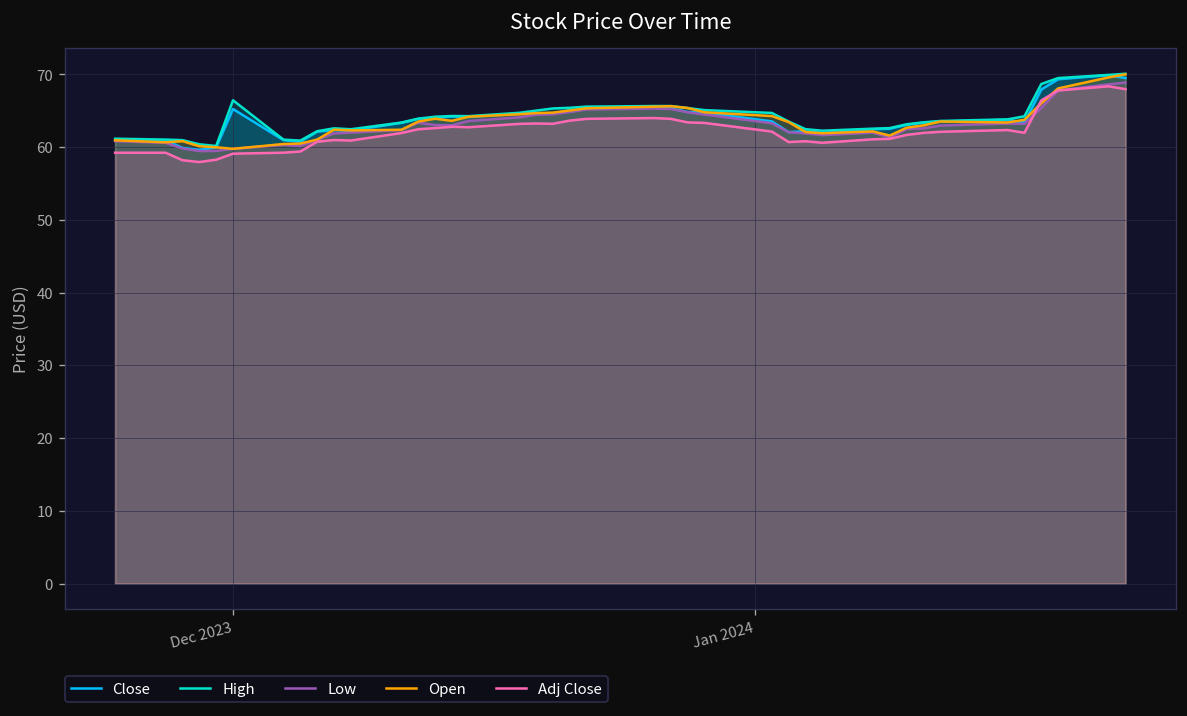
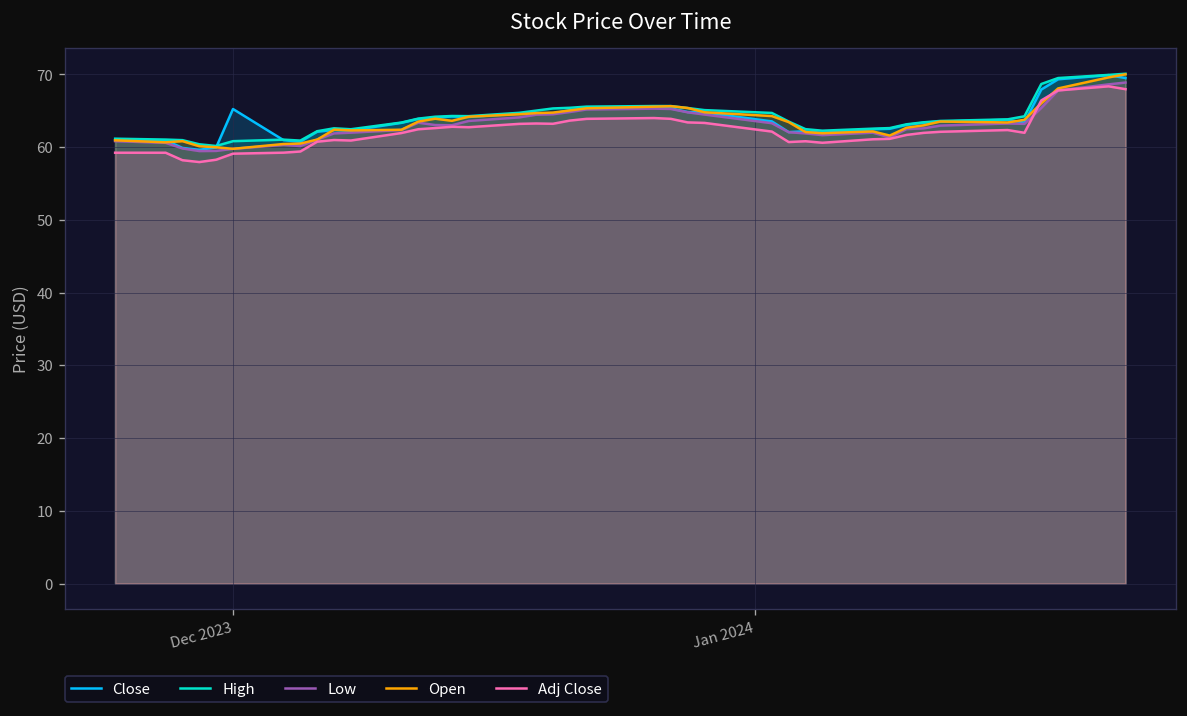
High, Dec 2023: 66 -> 61
